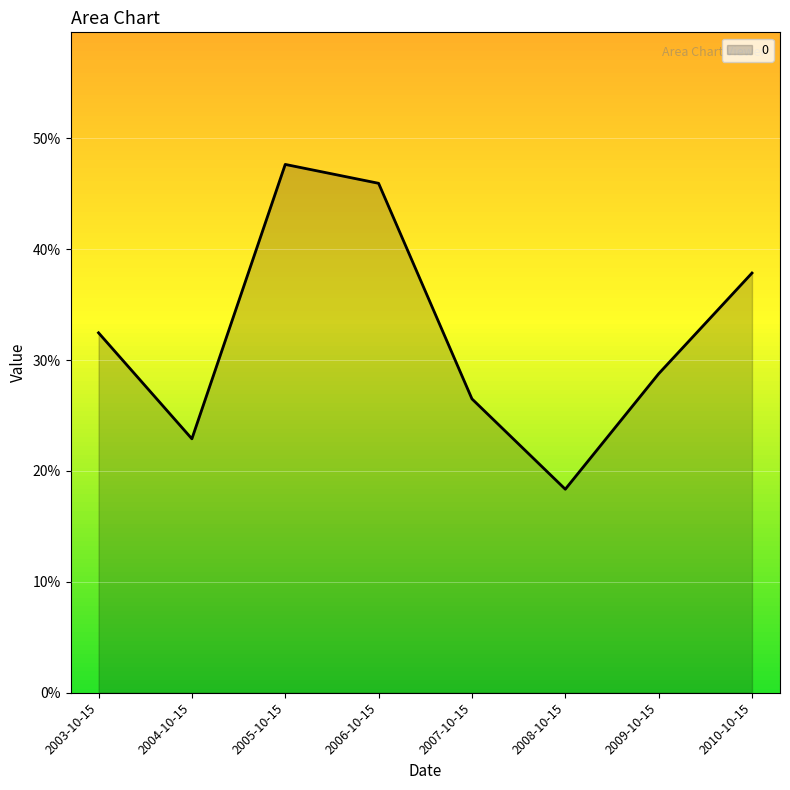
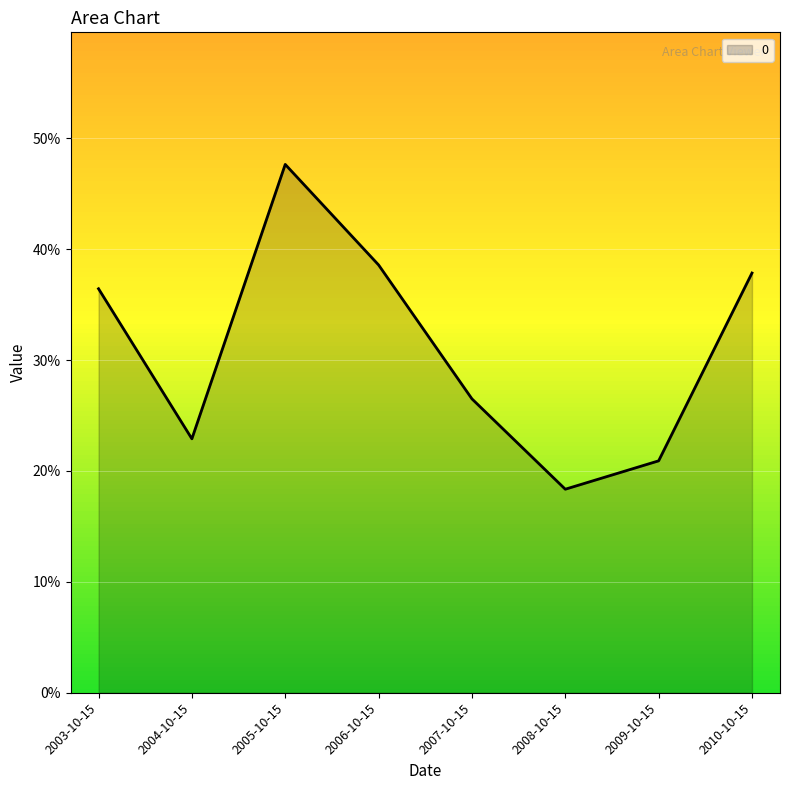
2003-10-15: 32.5% -> 36.4%
2006-10-15: 45.9% -> 38.6%
2009-10-15: 28.8% -> 20.9%
